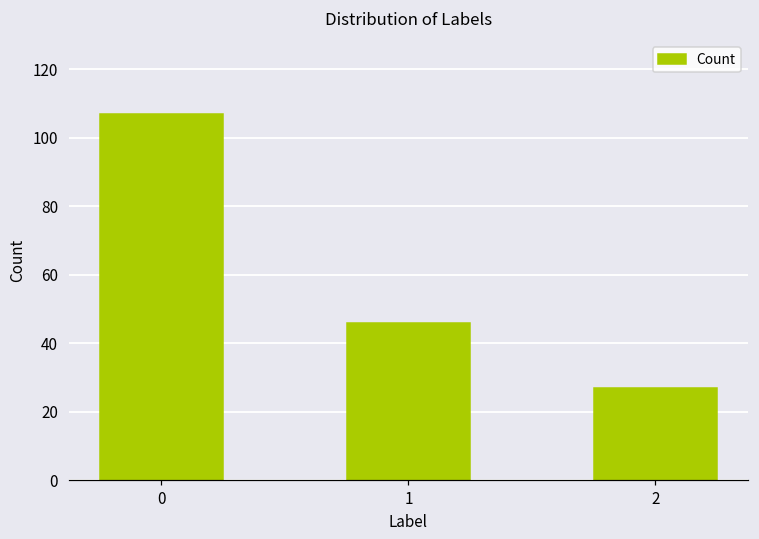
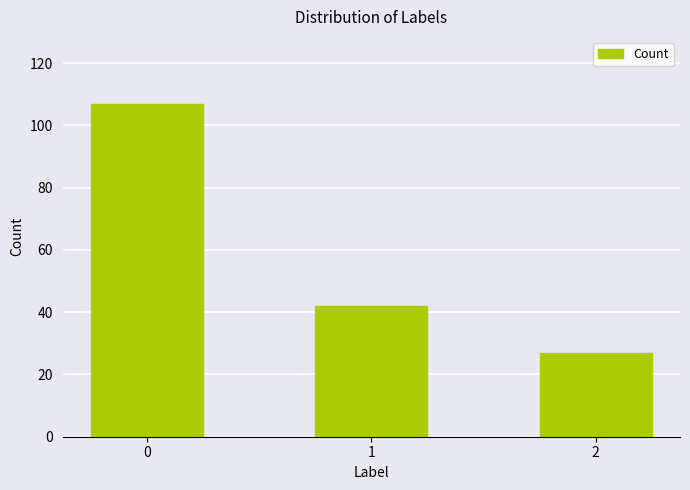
1: 46 -> 42
